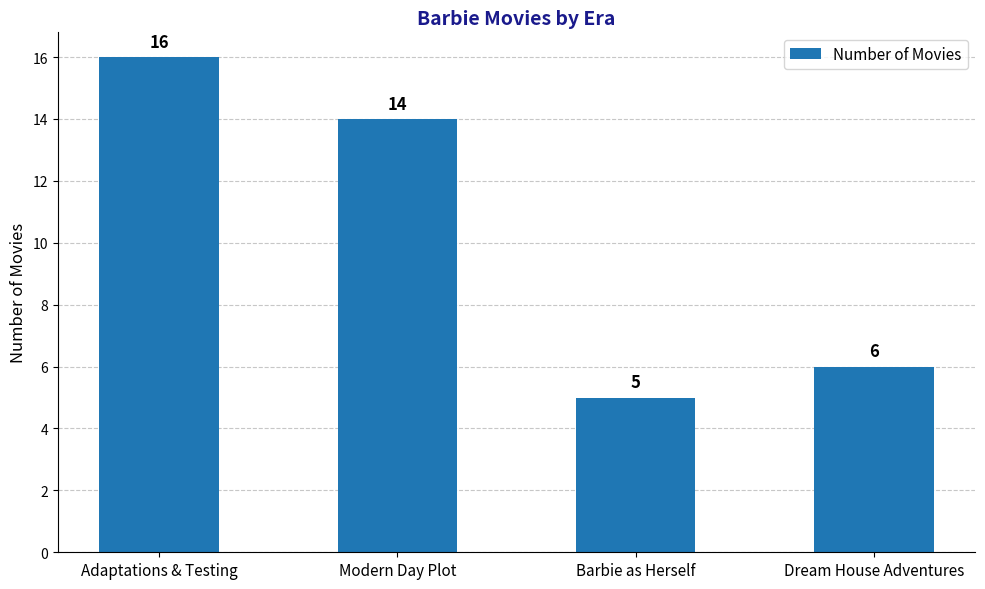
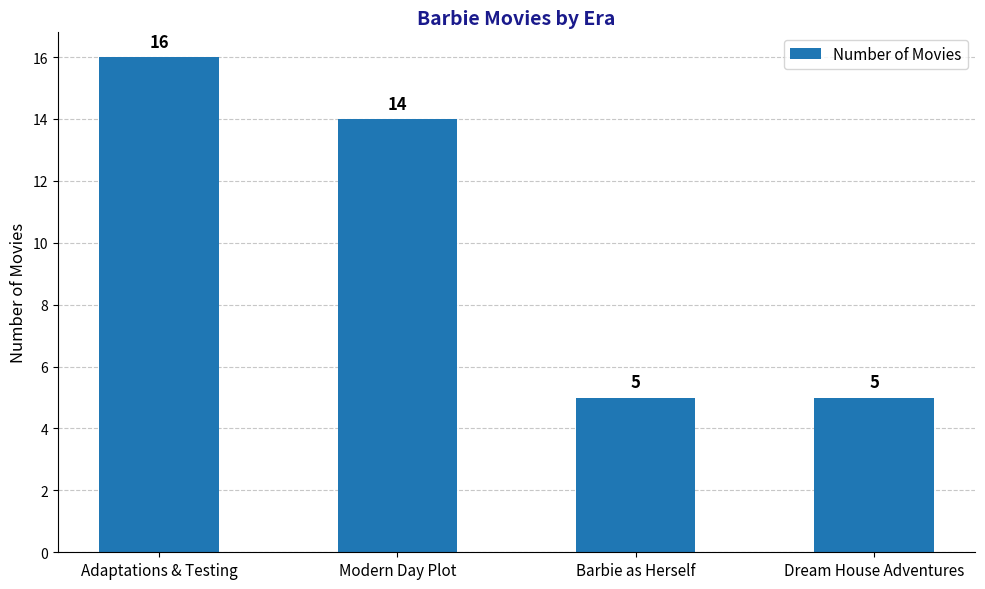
Dream House Adventures: 6 -> 5
